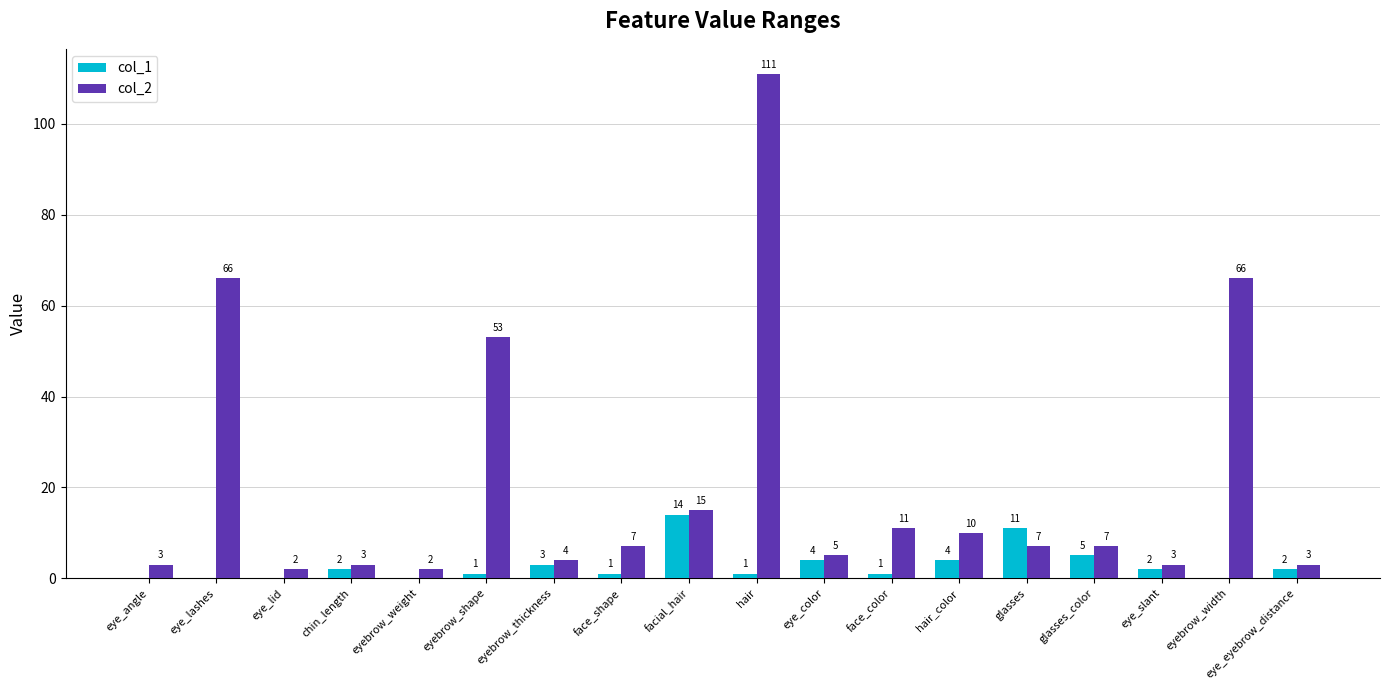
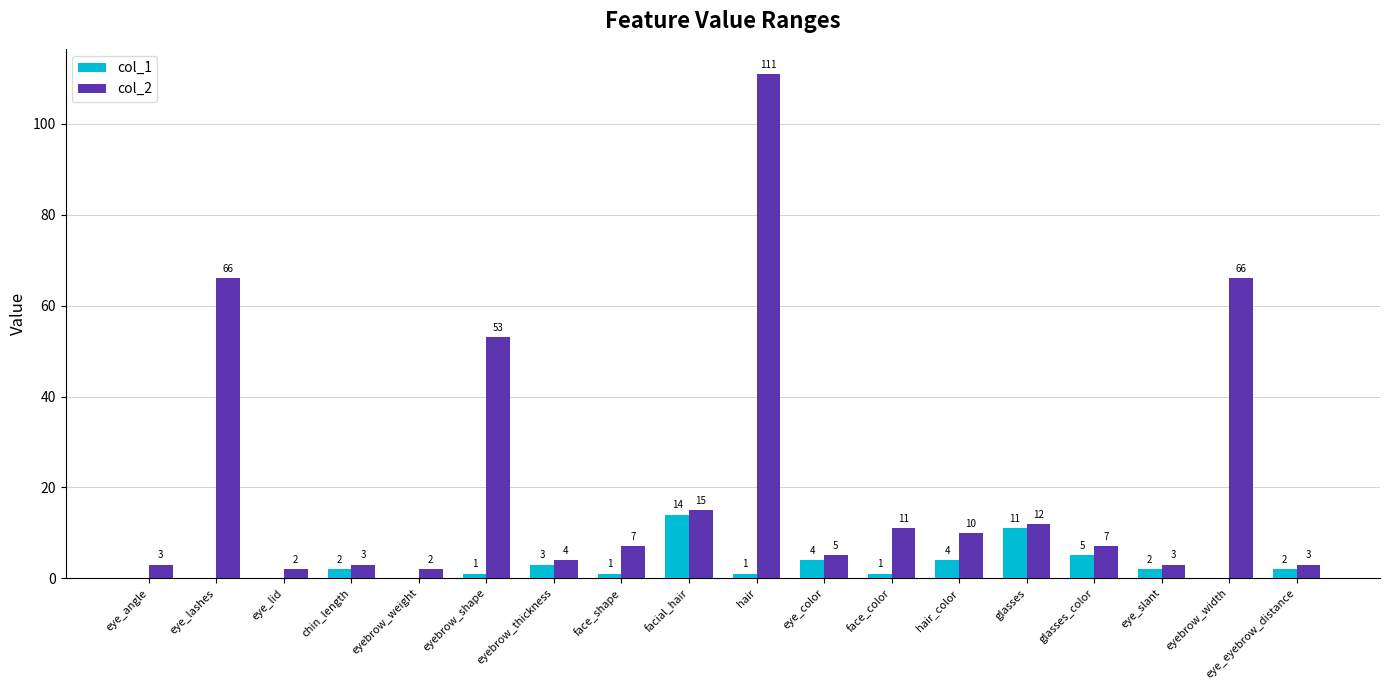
col_2, glasses: 7 -> 12
